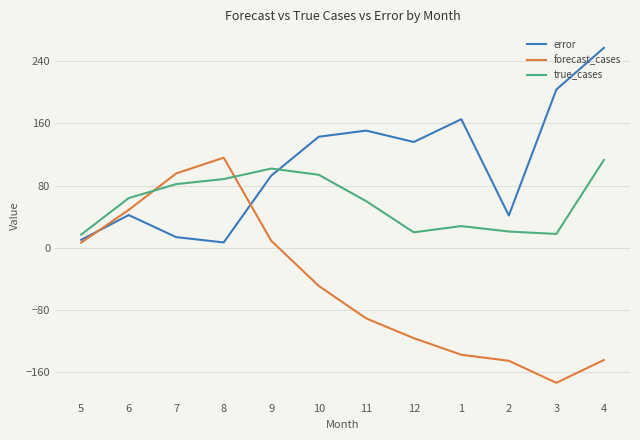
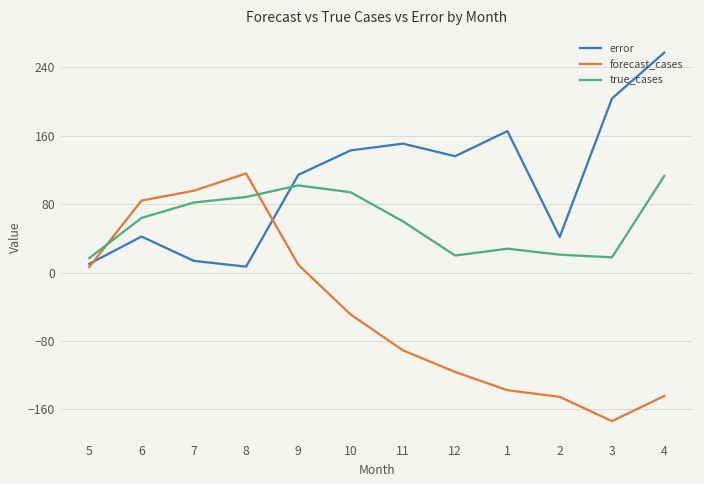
forecast_cases, 6: 50 -> 80
error, 9: 90 -> 110
